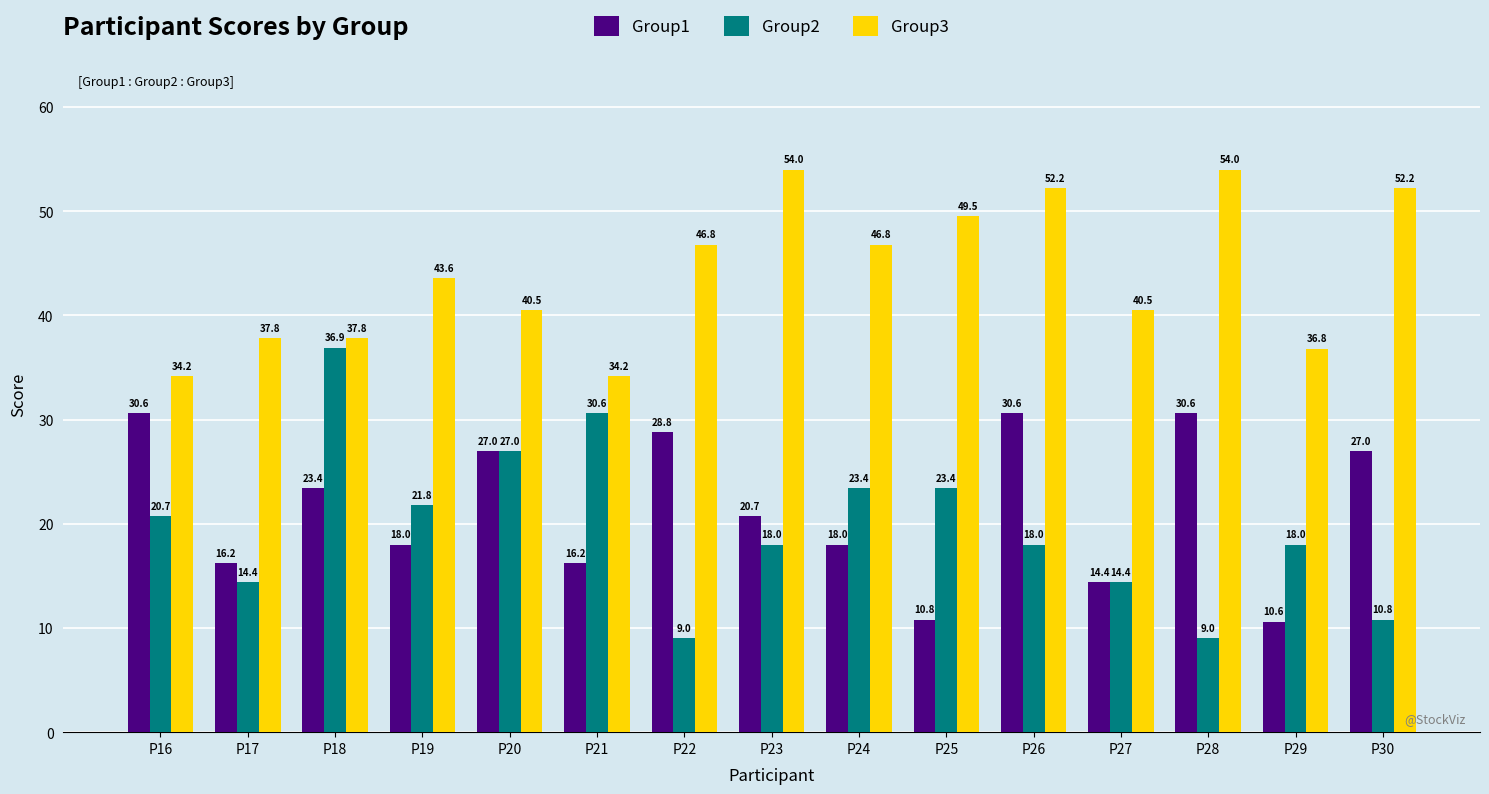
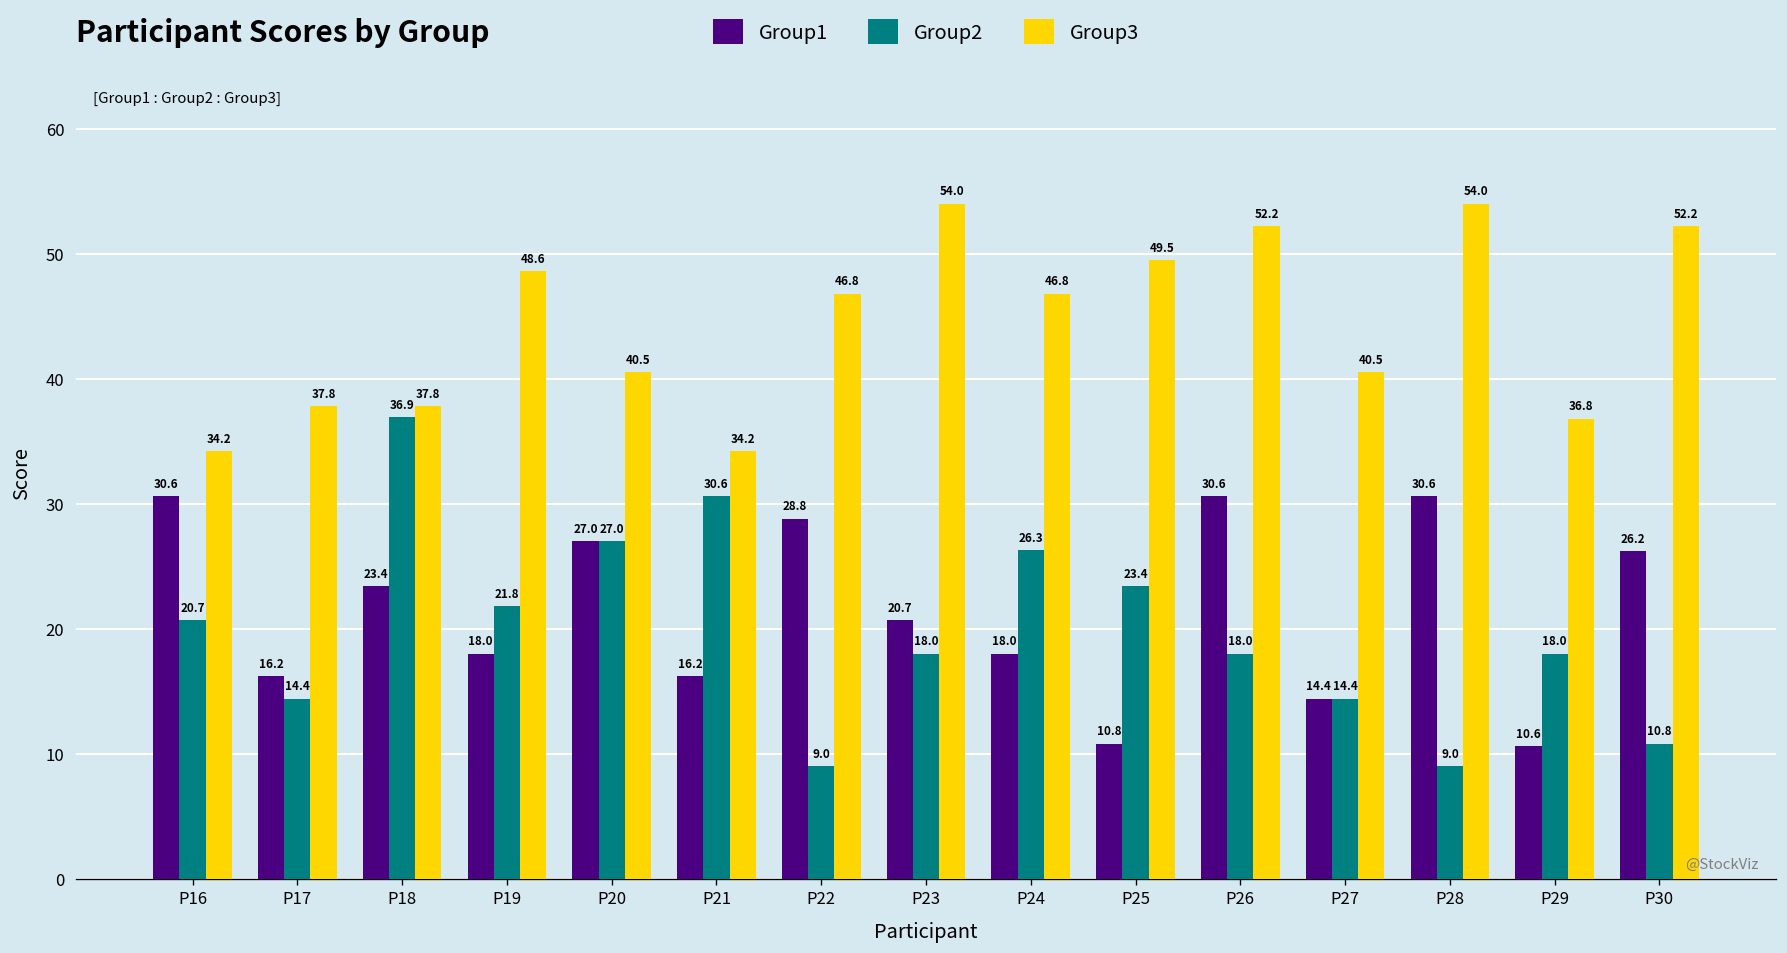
Group3, P19: 43.6 -> 48.6
Group2, P24: 23.4 -> 26.3
Group1, P30: 27.0 -> 26.2
